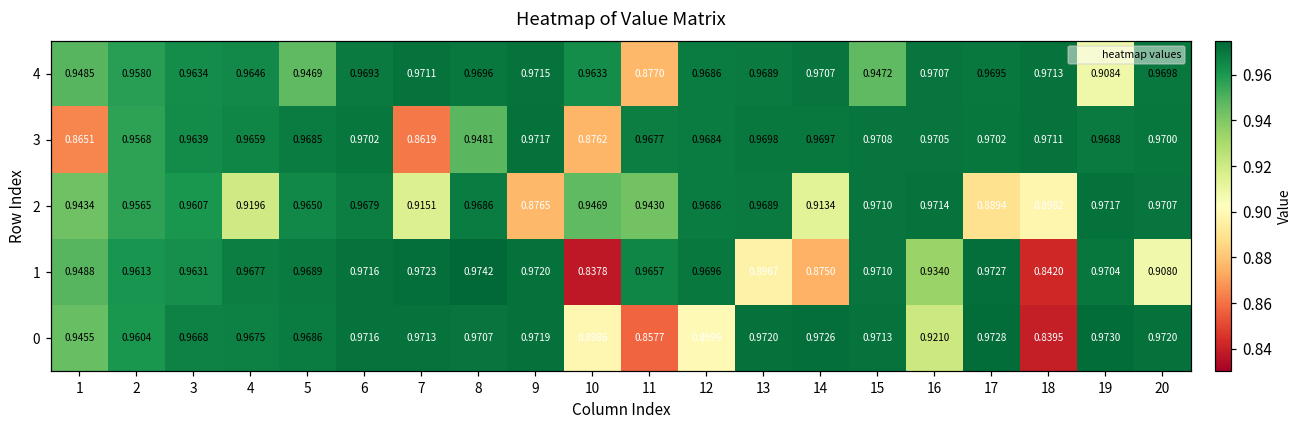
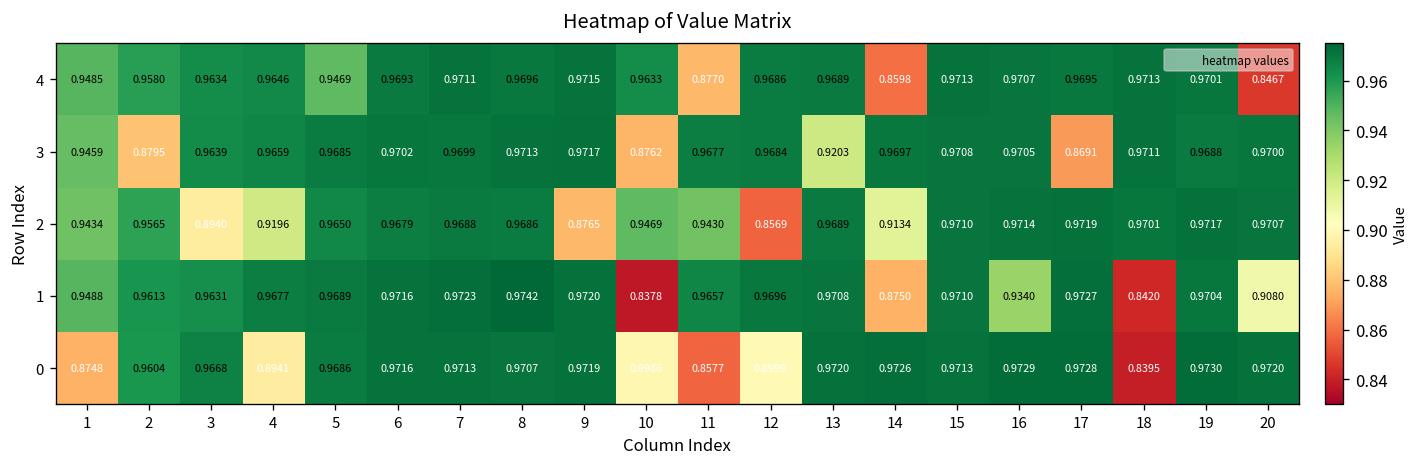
4, 14: 0.9707 -> 0.8598
4, 15: 0.9472 -> 0.9713
4, 19: 0.9084 -> 0.9701
4, 20: 0.9698 -> 0.8467
3, 1: 0.8651 -> 0.9459
3, 2: 0.9568 -> 0.8795
3, 7: 0.8619 -> 0.9699
3, 8: 0.9481 -> 0.9713
3, 13: 0.9698 -> 0.9203
3, 17: 0.9702 -> 0.8691
2, 3: 0.9607 -> 0.8940
2, 7: 0.9151 -> 0.9688
2, 12: 0.9686 -> 0.8569
2, 17: 0.8894 -> 0.9719
2, 18: 0.8982 -> 0.9701
1, 13: 0.8967 -> 0.9708
0, 1: 0.9455 -> 0.8748
0, 4: 0.9675 -> 0.8941
0, 16: 0.9210 -> 0.9729
